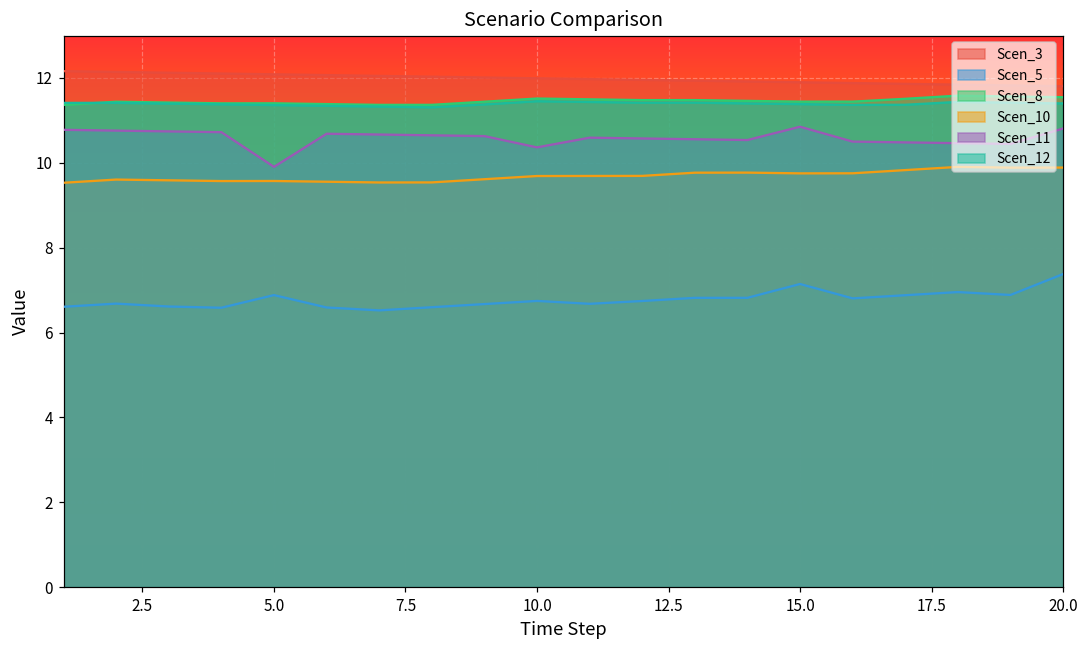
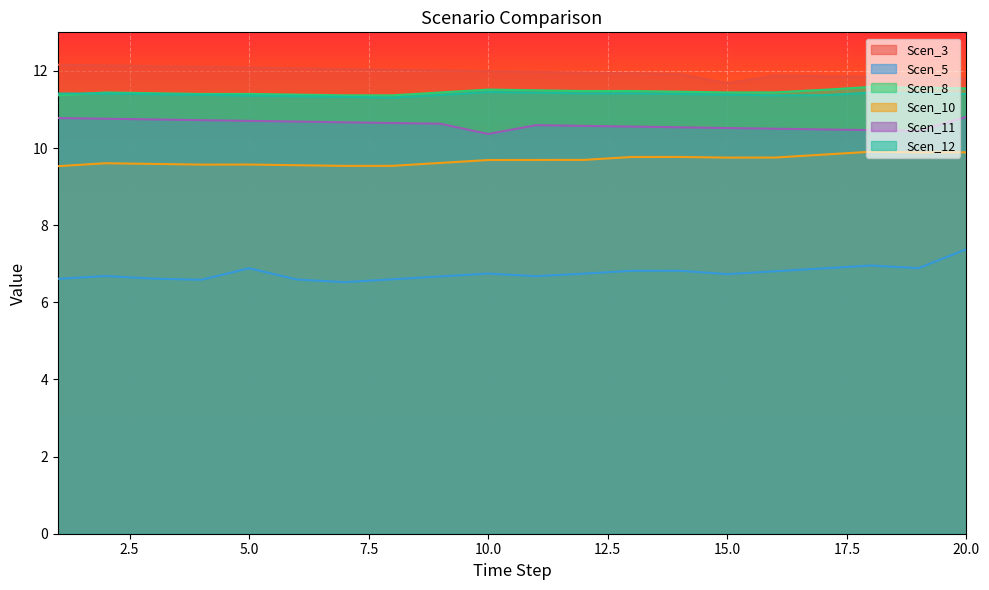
Scen_11, 5.0: 9.9 -> 10.7
Scen_3, 15.0: 11.9 -> 11.7
Scen_5, 15.0: 7.1 -> 6.7
Scen_11, 15.0: 10.9 -> 10.5
